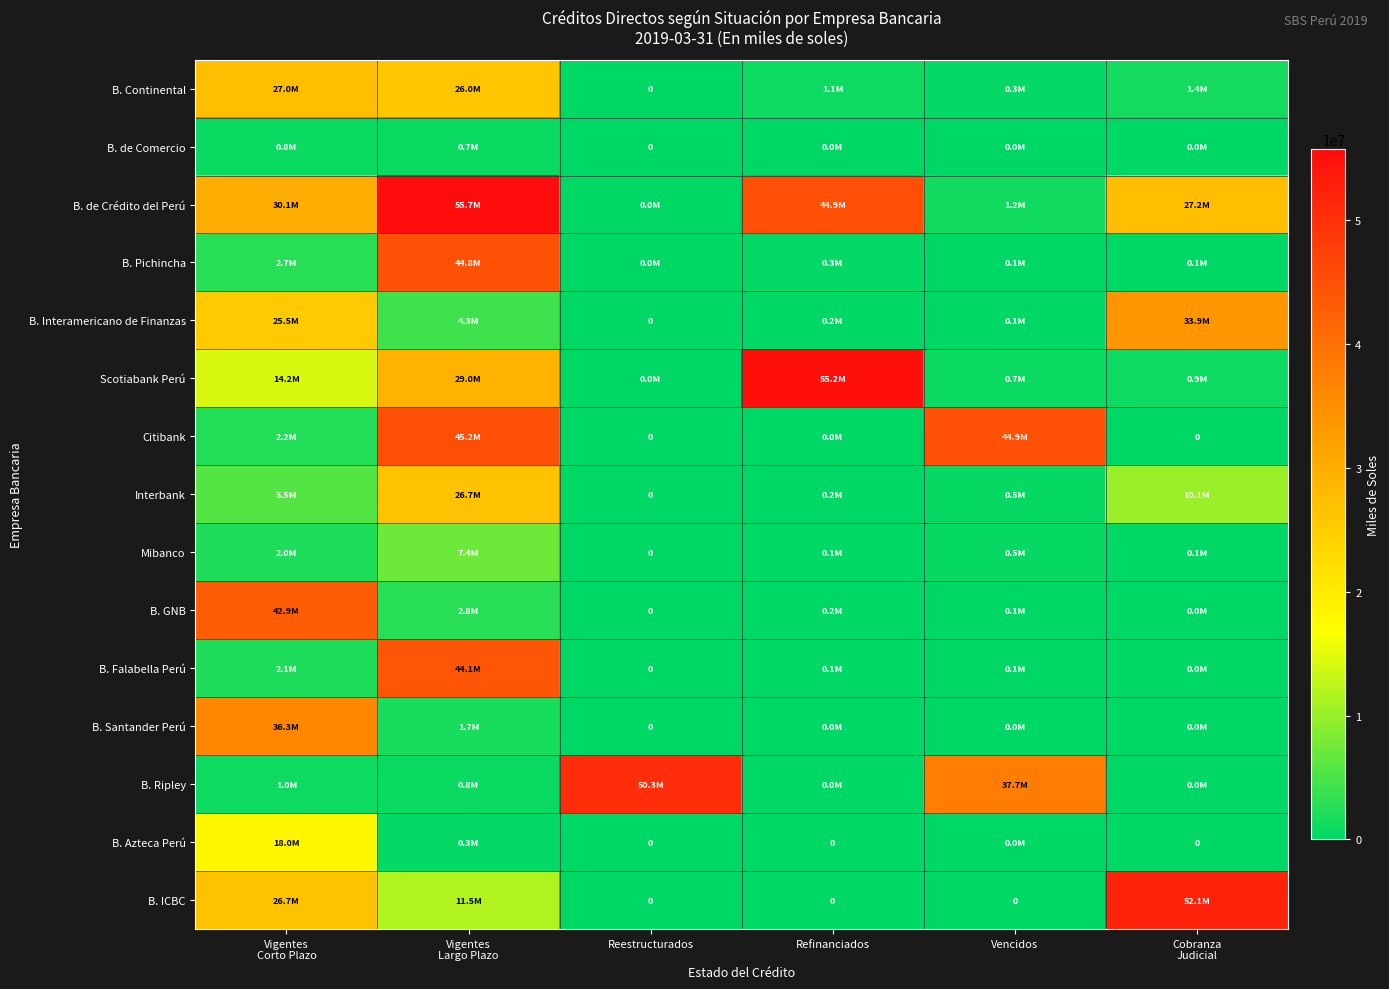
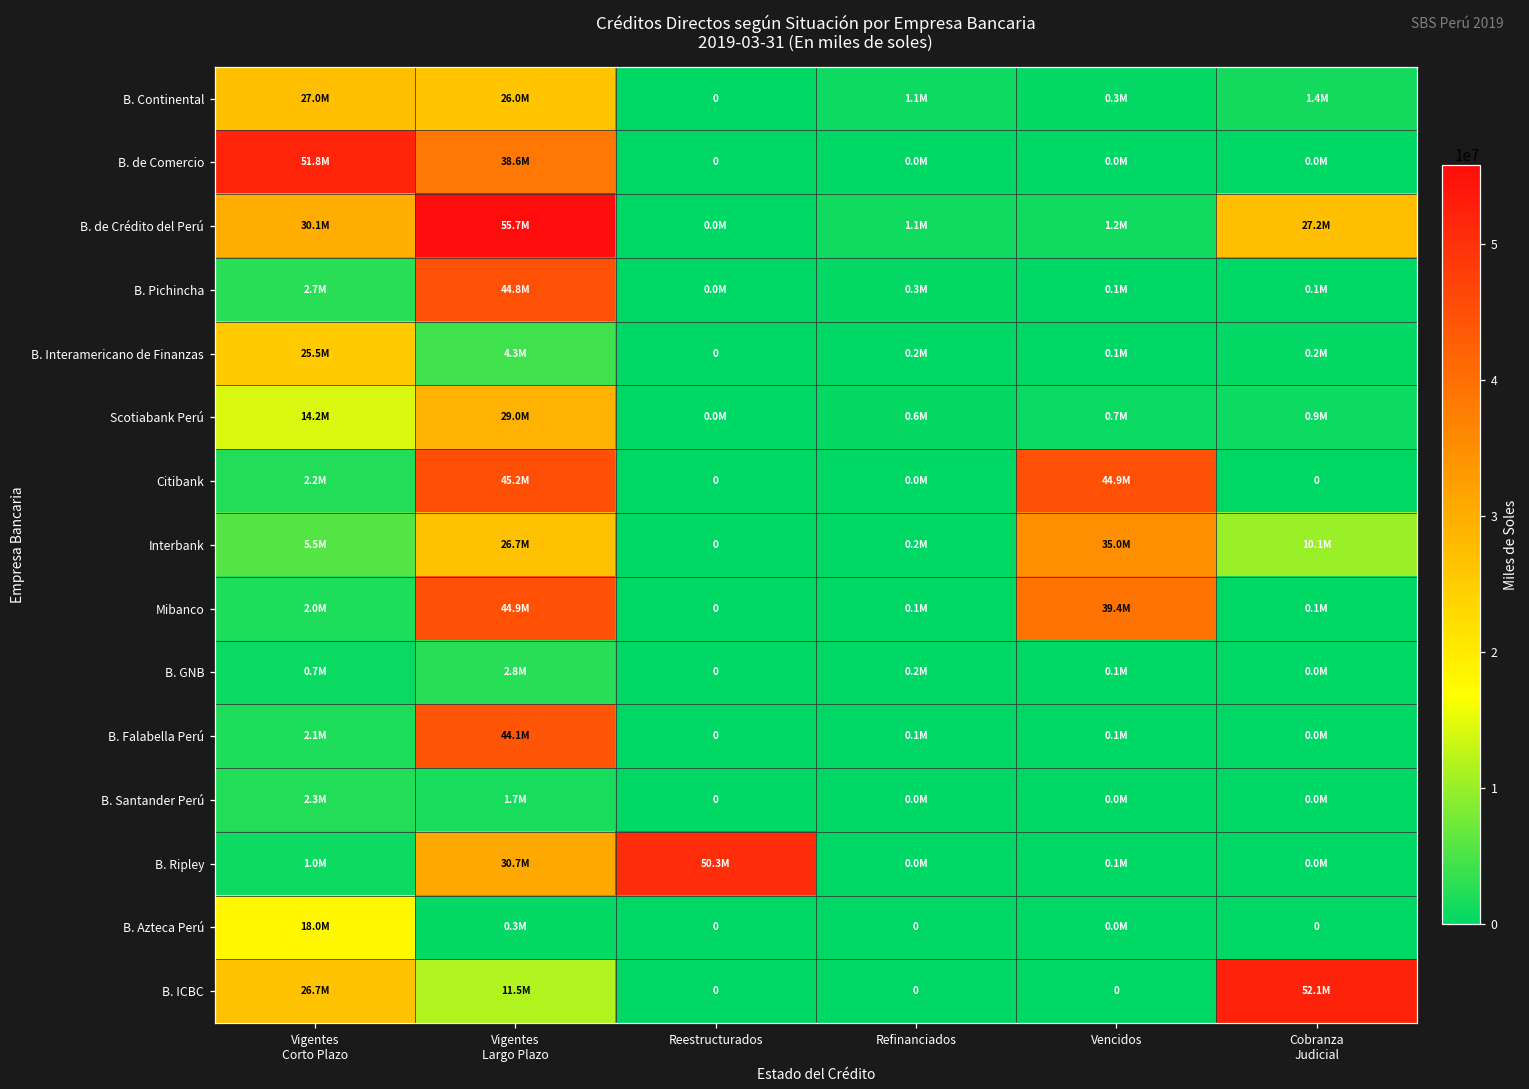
B. de Comercio, Vigentes Corto Plazo: 0.8M -> 51.8M
B. de Comercio, Vigentes Largo Plazo: 0.7M -> 38.6M
B. de Crédito del Perú, Refinanciados: 44.9M -> 1.1M
B. Interamericano de Finanzas, Cobranza Judicial: 33.9M -> 0.2M
Scotiabank Perú, Refinanciados: 55.2M -> 0.6M
Interbank, Vencidos: 0.5M -> 35.0M
Mibanco, Vigentes Largo Plazo: 7.4M -> 44.9M
Mibanco, Vencidos: 0.5M -> 39.4M
B. GNB, Vigentes Corto Plazo: 42.9M -> 0.7M
B. Santander Perú, Vigentes Corto Plazo: 36.3M -> 2.3M
B. Ripley, Vigentes Largo Plazo: 0.8M -> 30.7M
B. Ripley, Vencidos: 37.7M -> 0.1M
